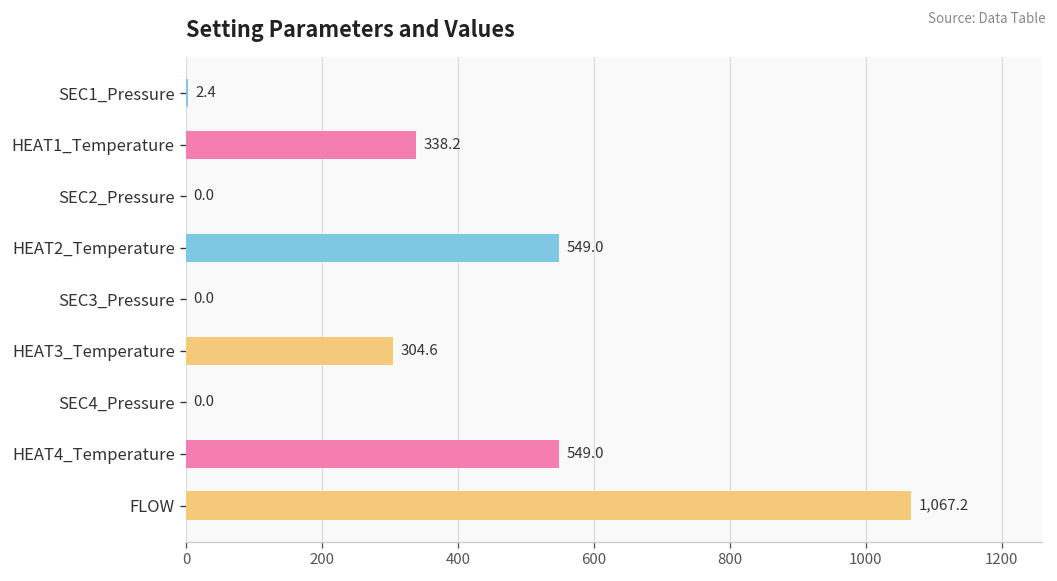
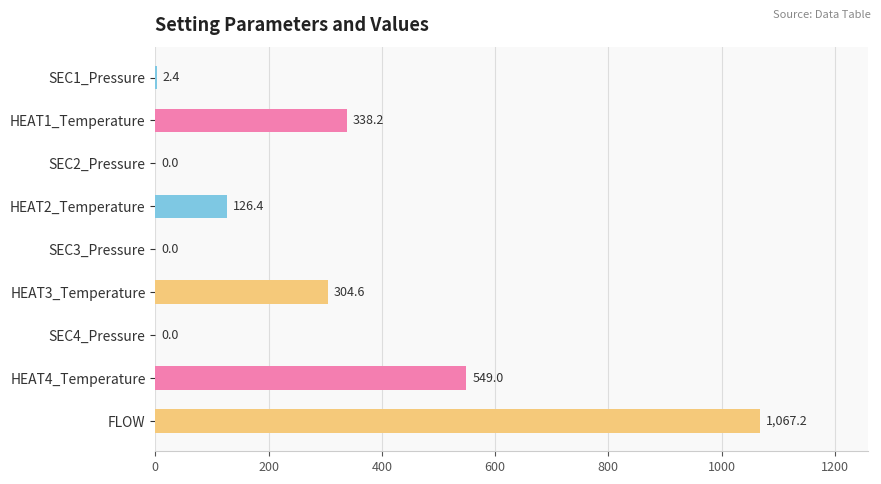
HEAT2_Temperature: 549.0 -> 126.4
